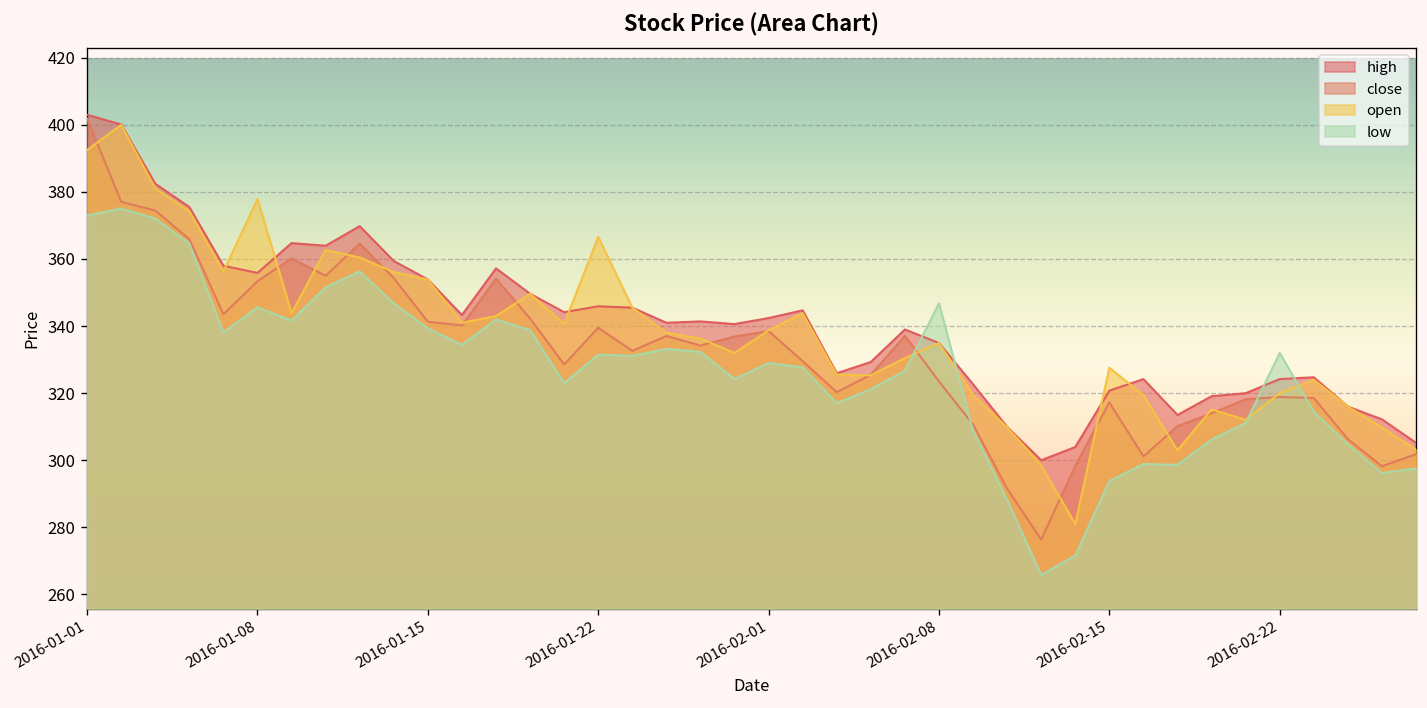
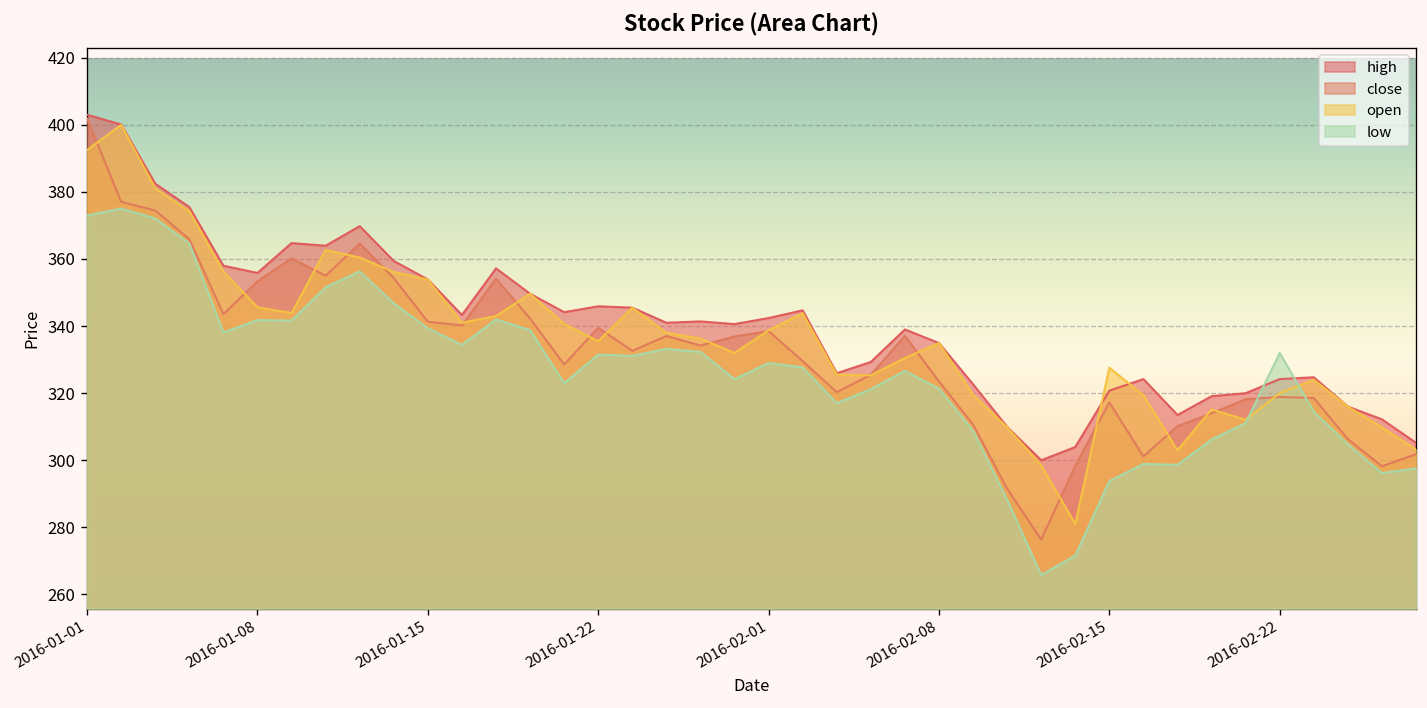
open, 2016-01-08: 378 -> 346
low, 2016-01-08: 346 -> 342
open, 2016-01-22: 367 -> 336
low, 2016-02-08: 347 -> 321
